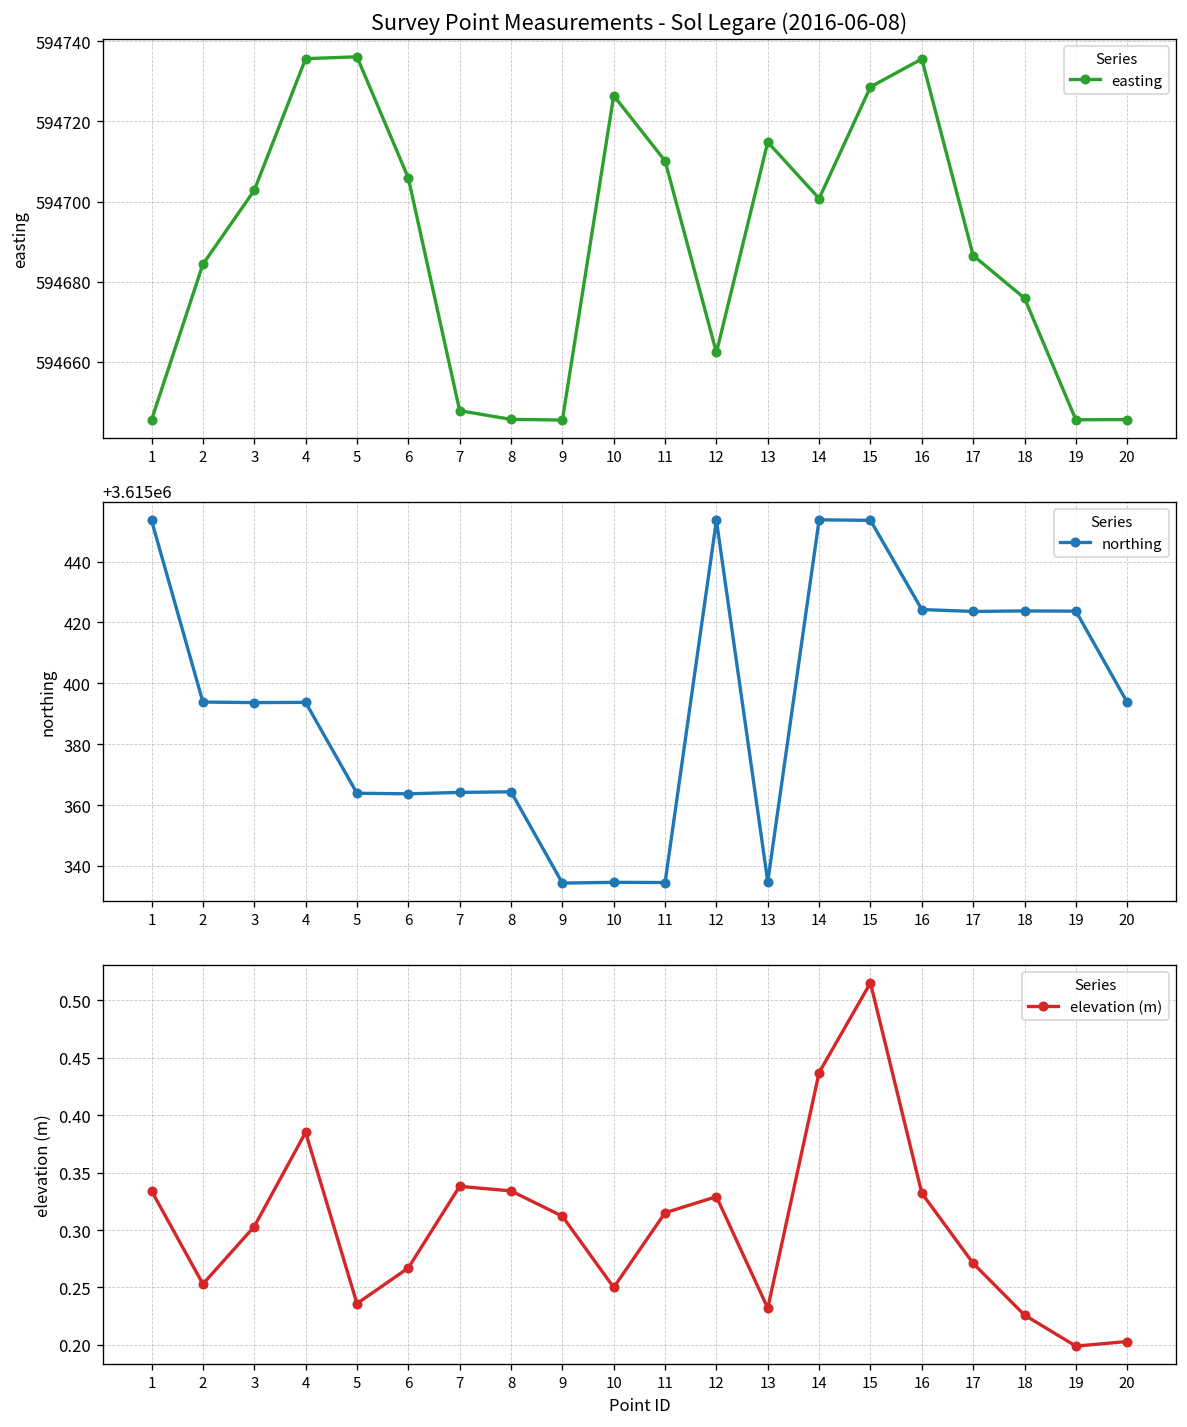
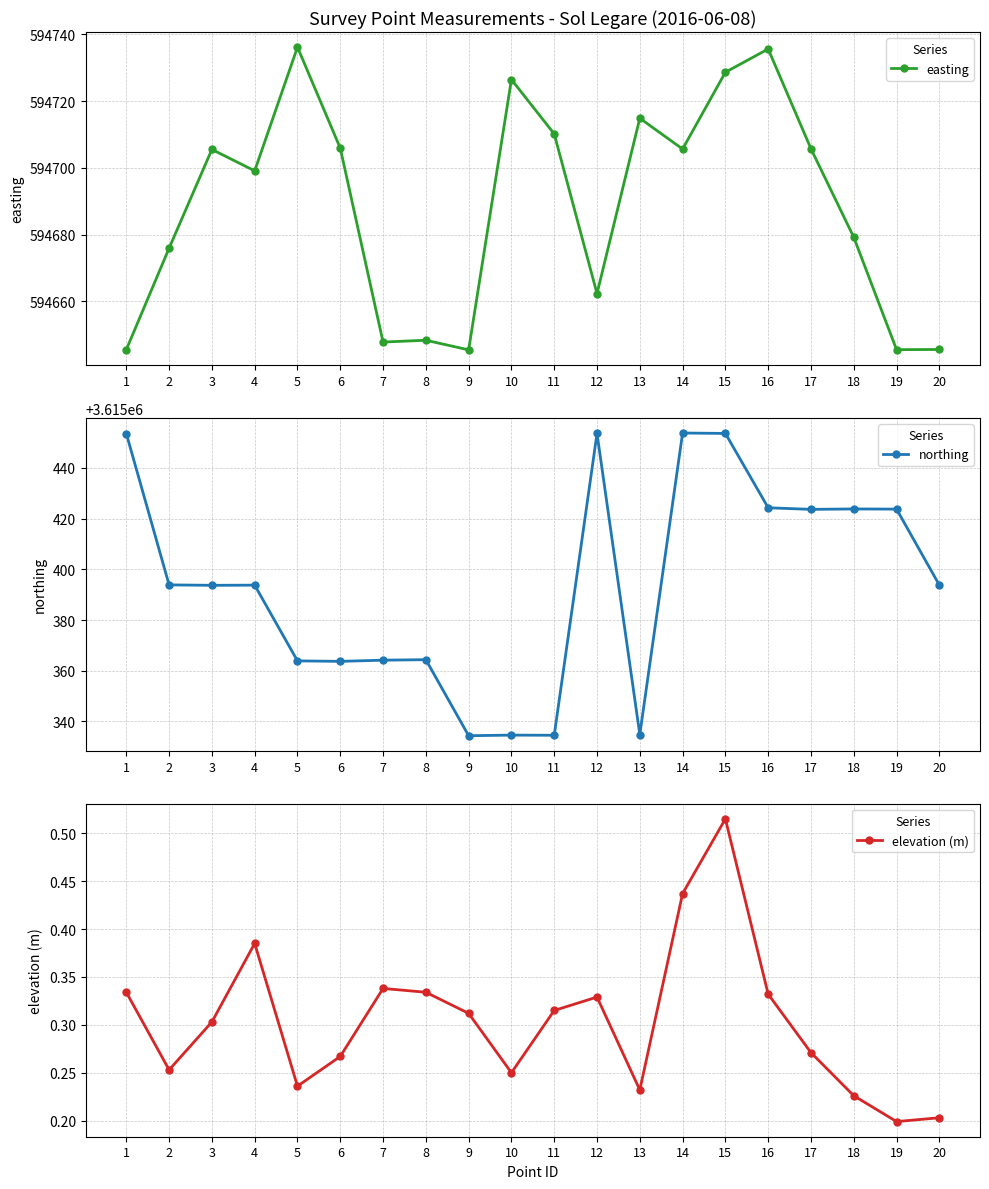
Survey Point Measurements - Sol Legare (2016-06-08), 2: 594684 -> 594676
Survey Point Measurements - Sol Legare (2016-06-08), 3: 594703 -> 594706
Survey Point Measurements - Sol Legare (2016-06-08), 4: 594736 -> 594699
Survey Point Measurements - Sol Legare (2016-06-08), 8: 594646 -> 594648
Survey Point Measurements - Sol Legare (2016-06-08), 14: 594701 -> 594706
Survey Point Measurements - Sol Legare (2016-06-08), 17: 594687 -> 594706
Survey Point Measurements - Sol Legare (2016-06-08), 18: 594676 -> 594679
